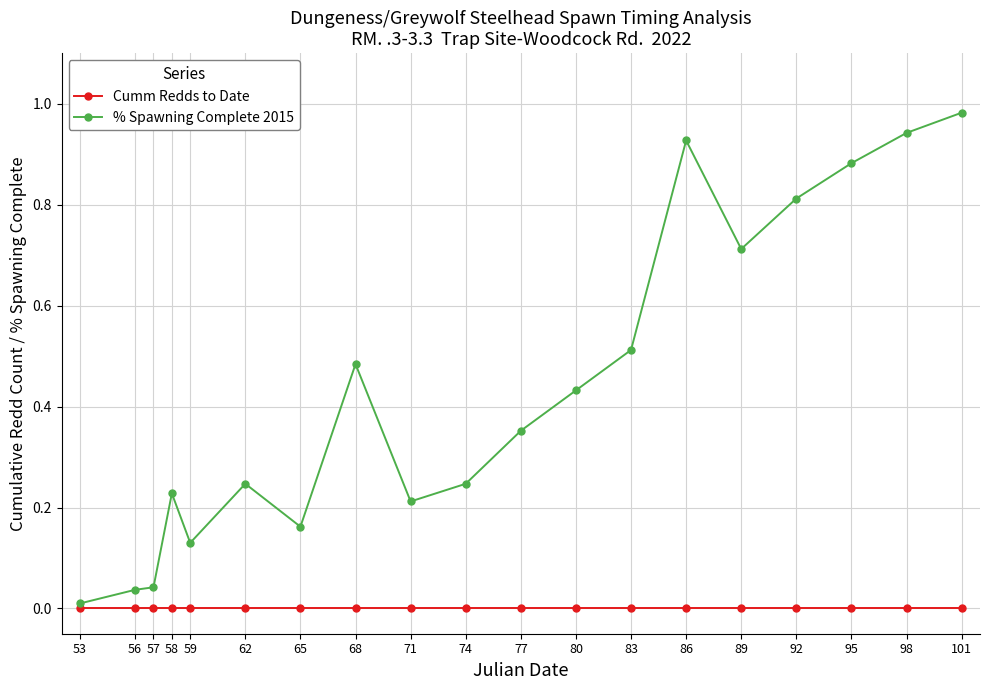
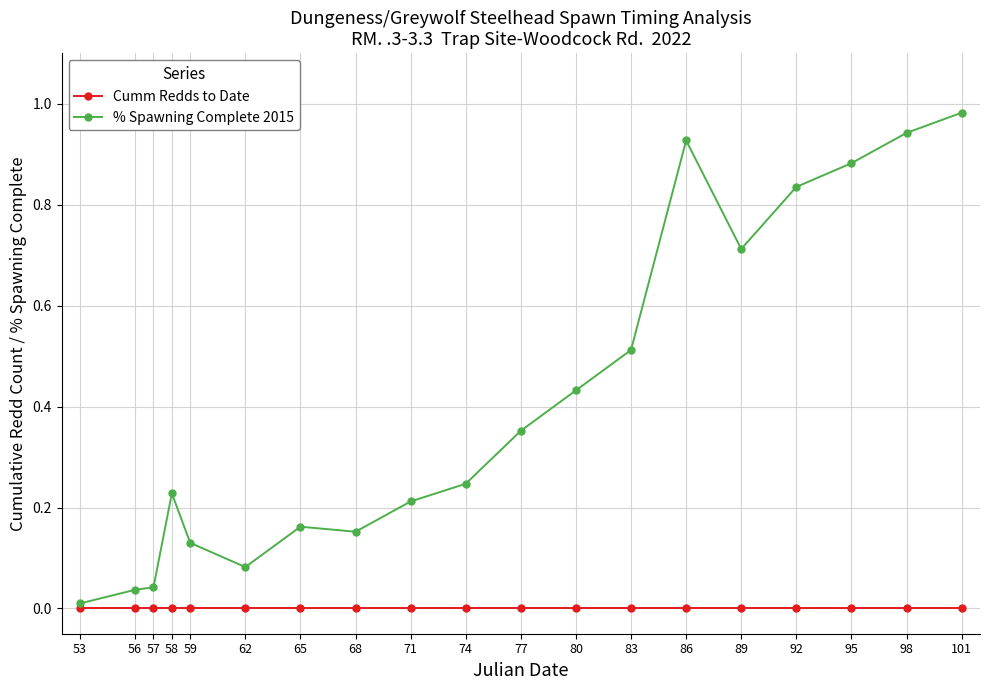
% Spawning Complete 2015, 62: 0.25 -> 0.08
% Spawning Complete 2015, 68: 0.48 -> 0.15
% Spawning Complete 2015, 92: 0.81 -> 0.84
